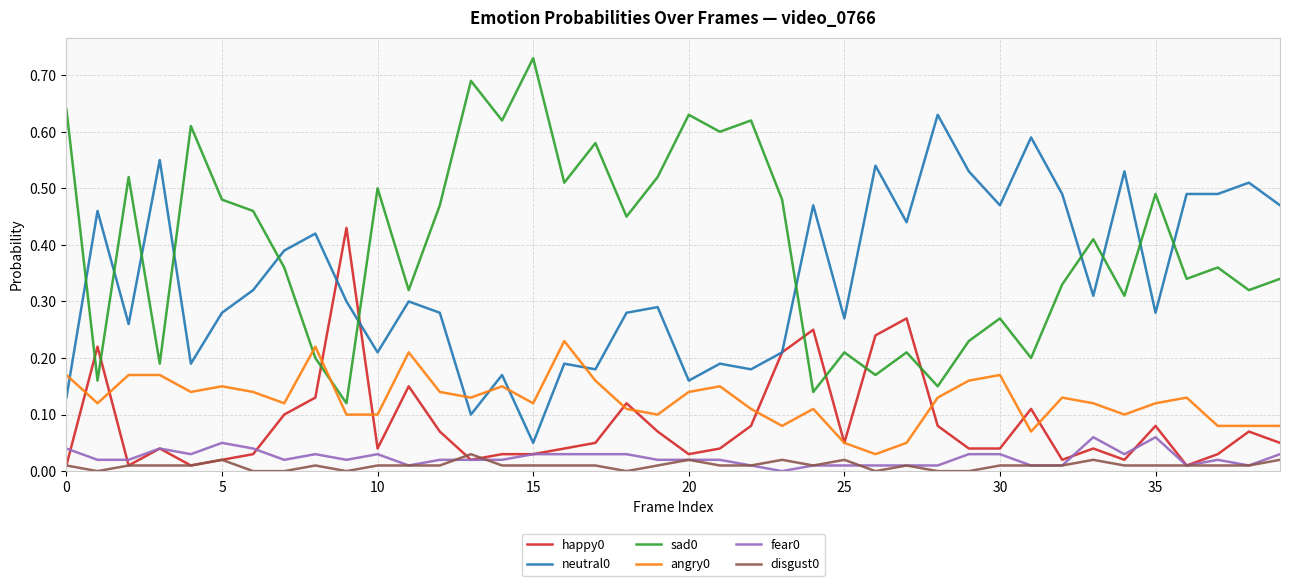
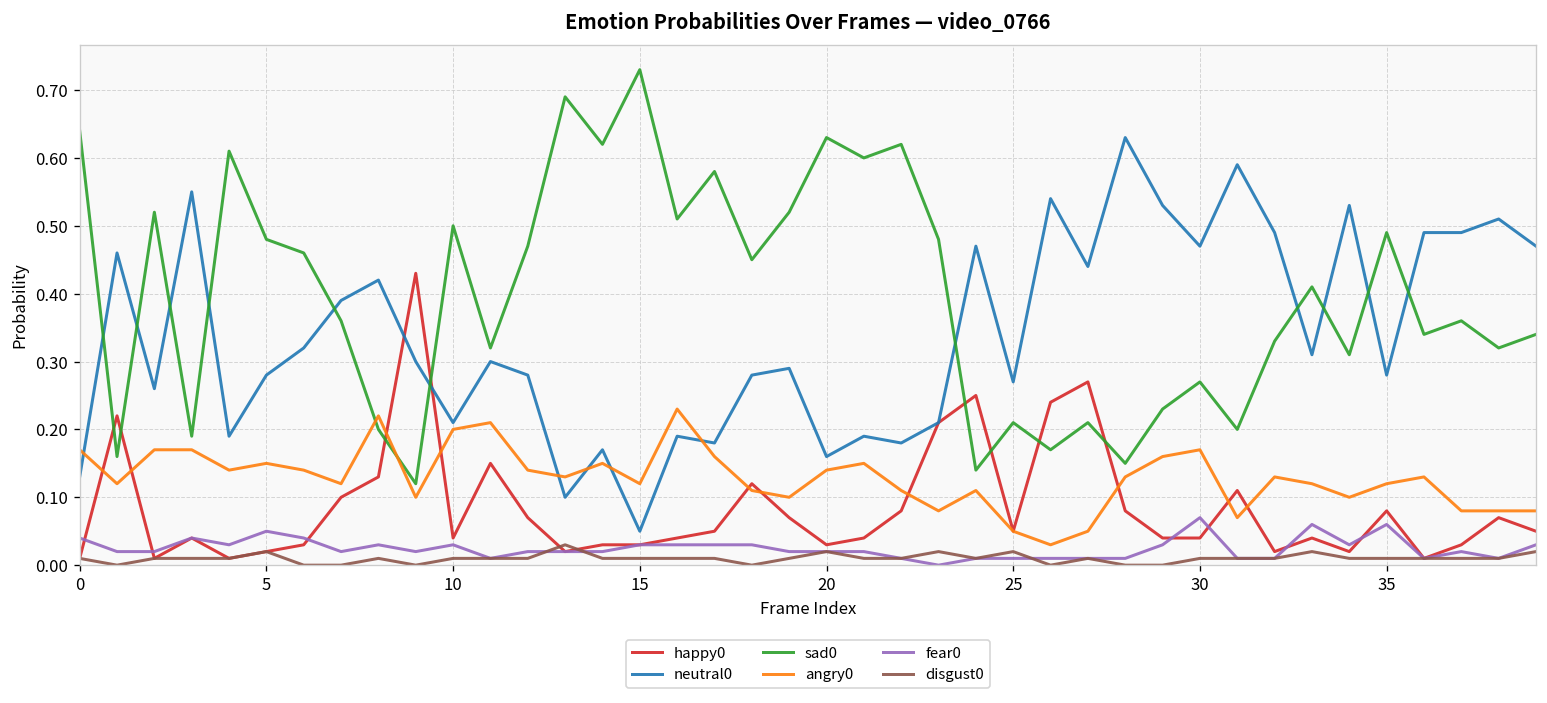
angry0, 10: 0.1 -> 0.2
fear0, 30: 0.03 -> 0.07
